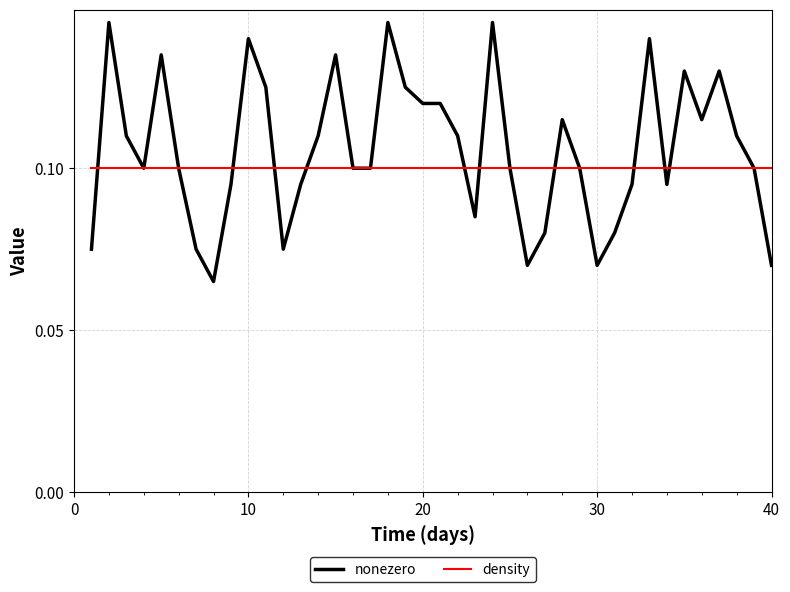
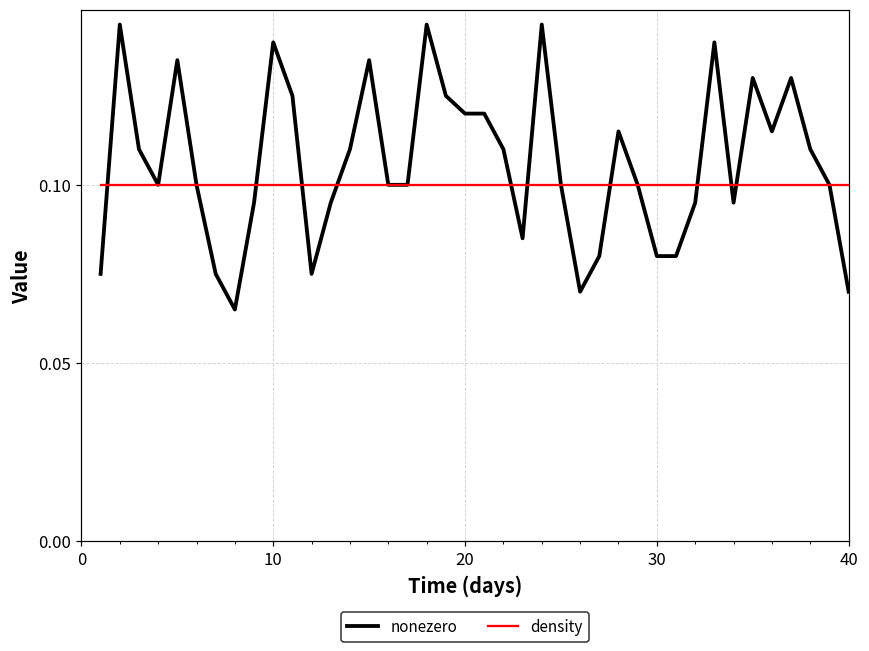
nonezero, 30: 0.07 -> 0.08
